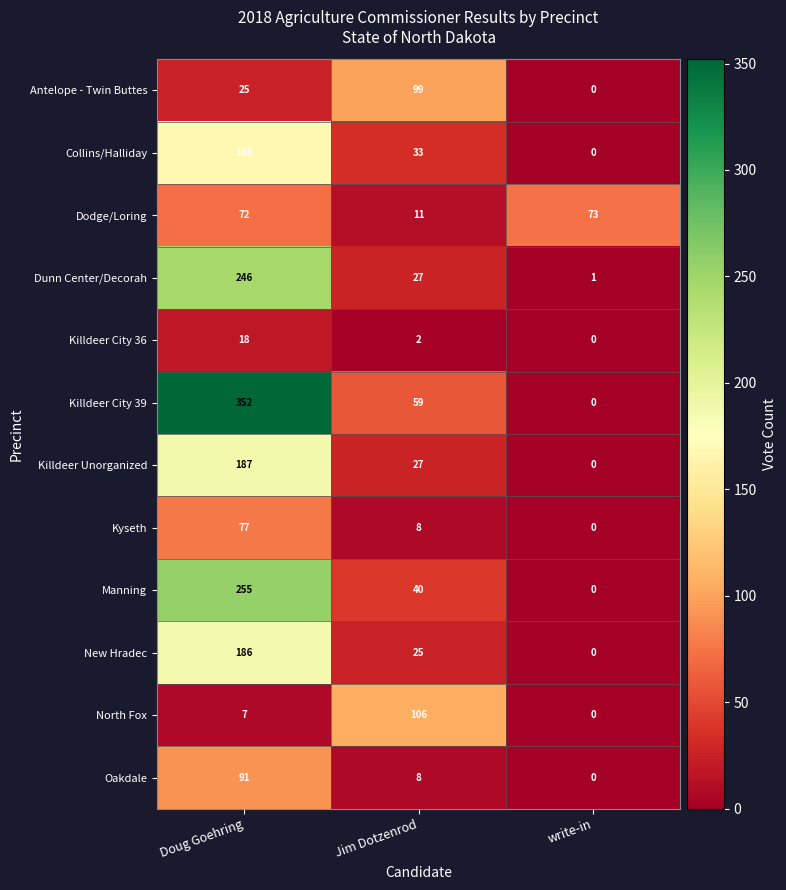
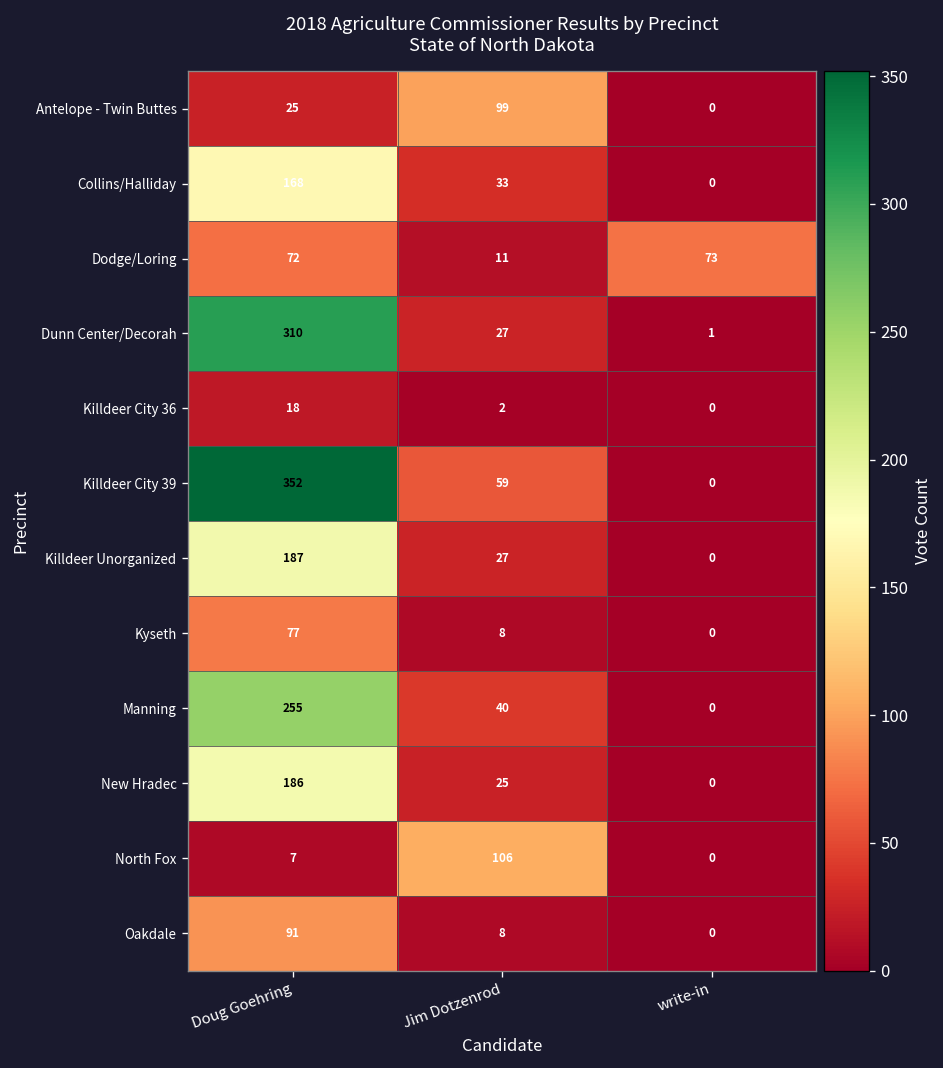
Dunn Center/Decorah, Doug Goehring: 246 -> 310
